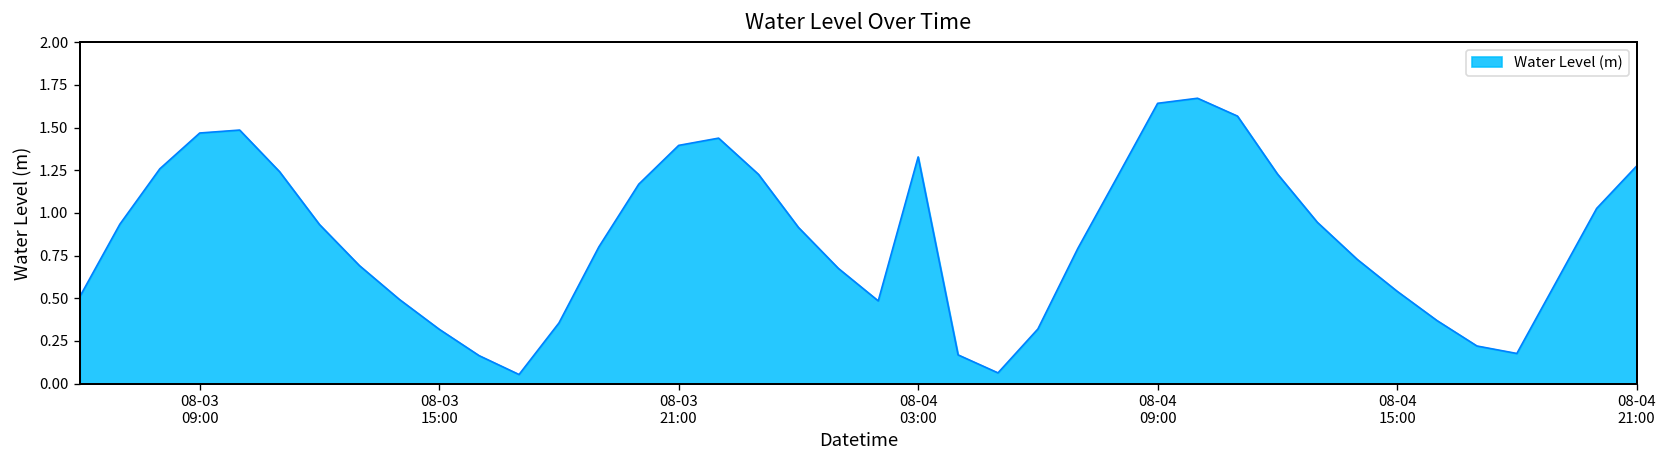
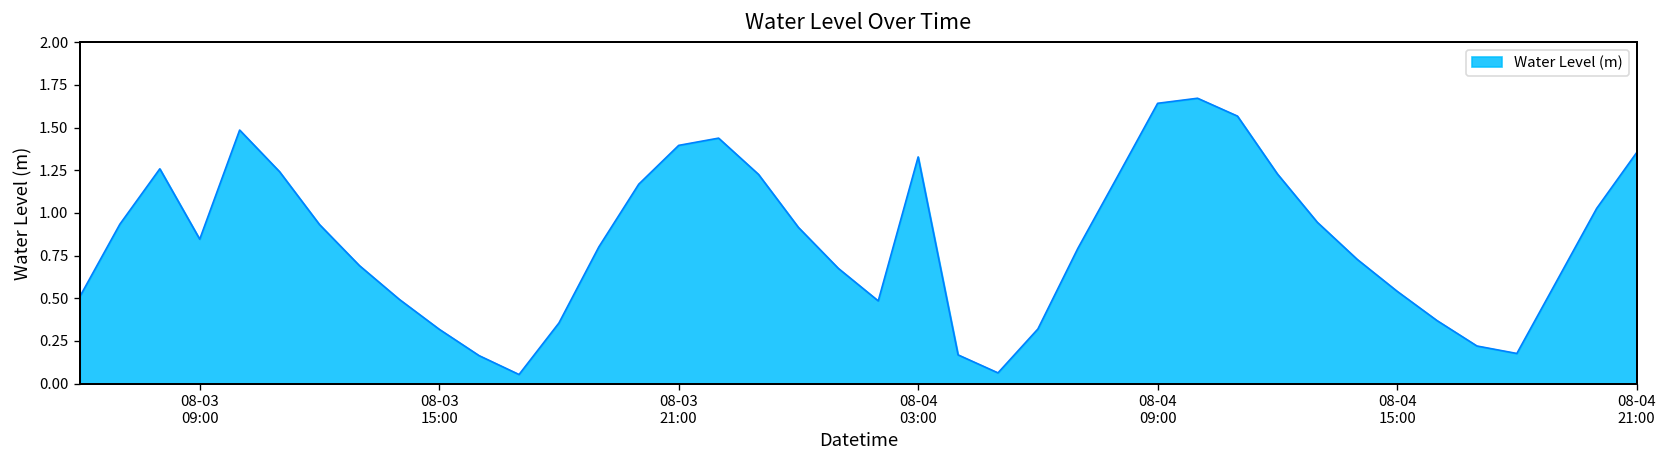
08-03 09:00: 1.47 -> 0.85
08-04 21:00: 1.27 -> 1.35
